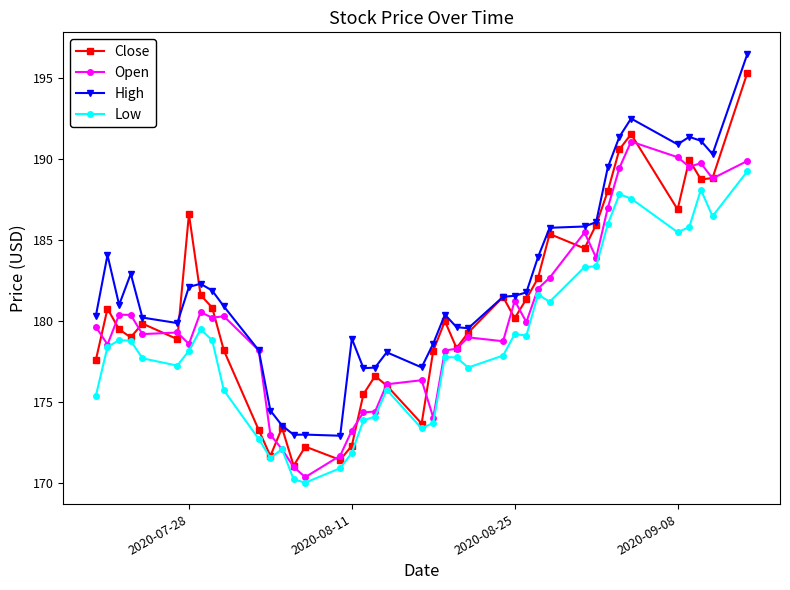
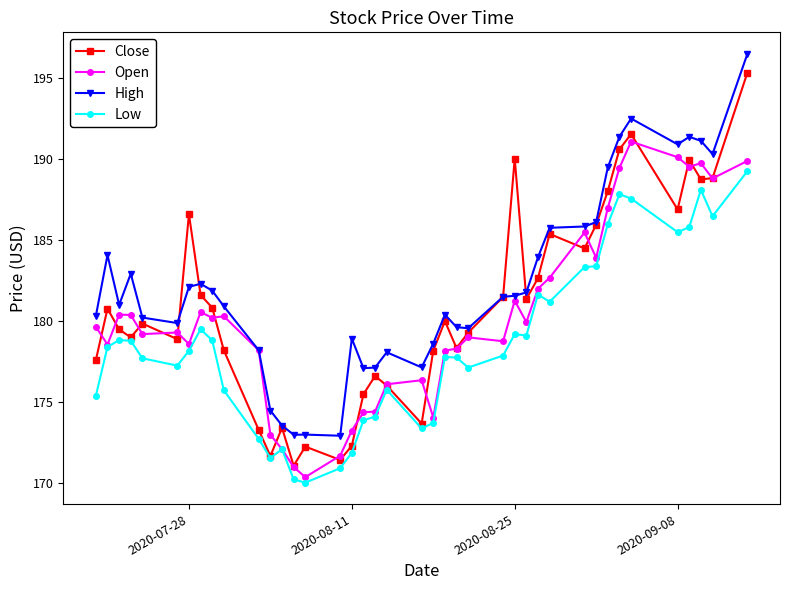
Close, 2020-08-25: 180.2 -> 190.0
